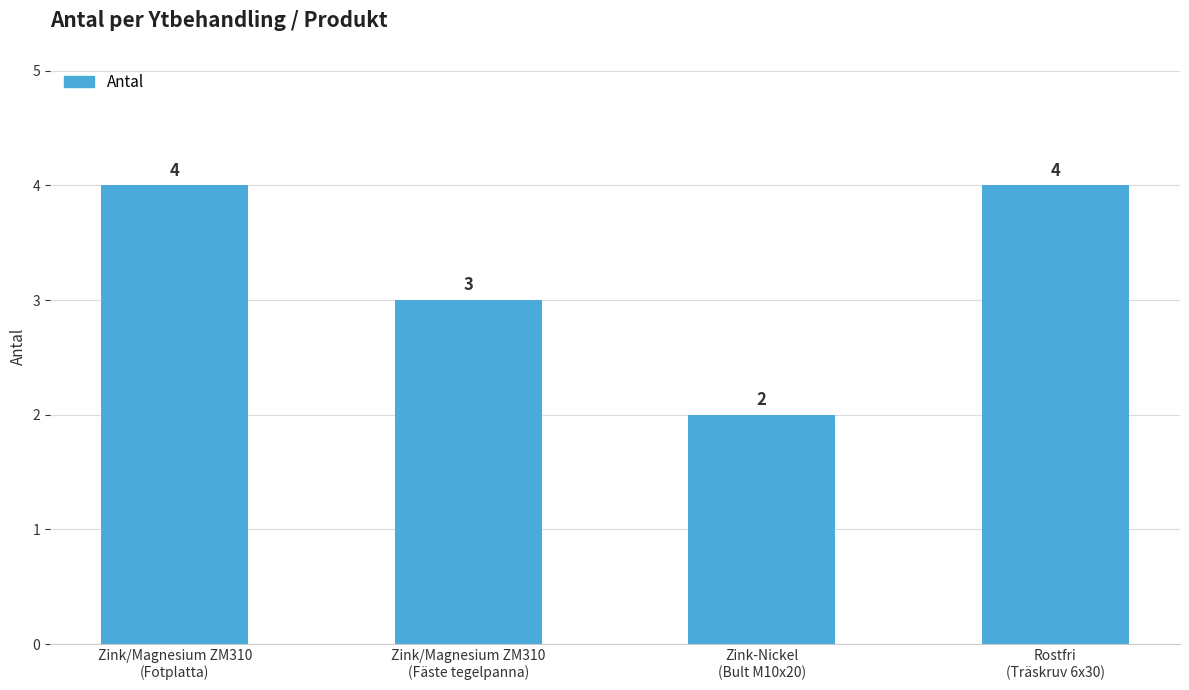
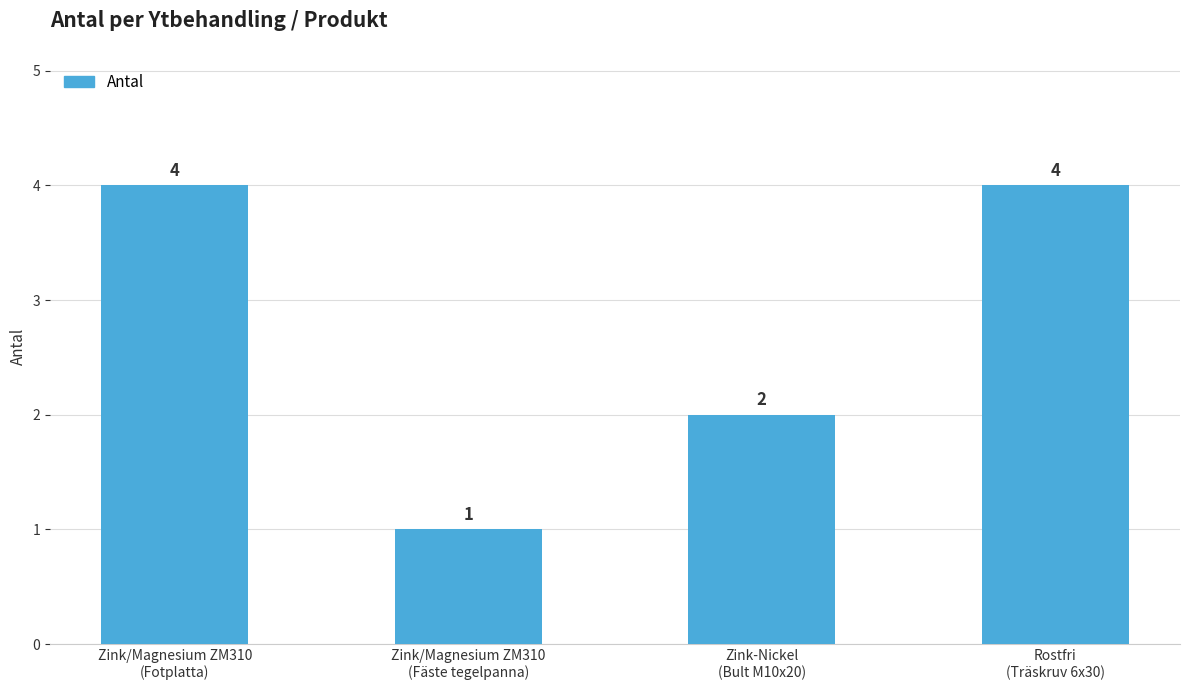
Zink/Magnesium ZM310 (Fäste tegelpanna): 3 -> 1
